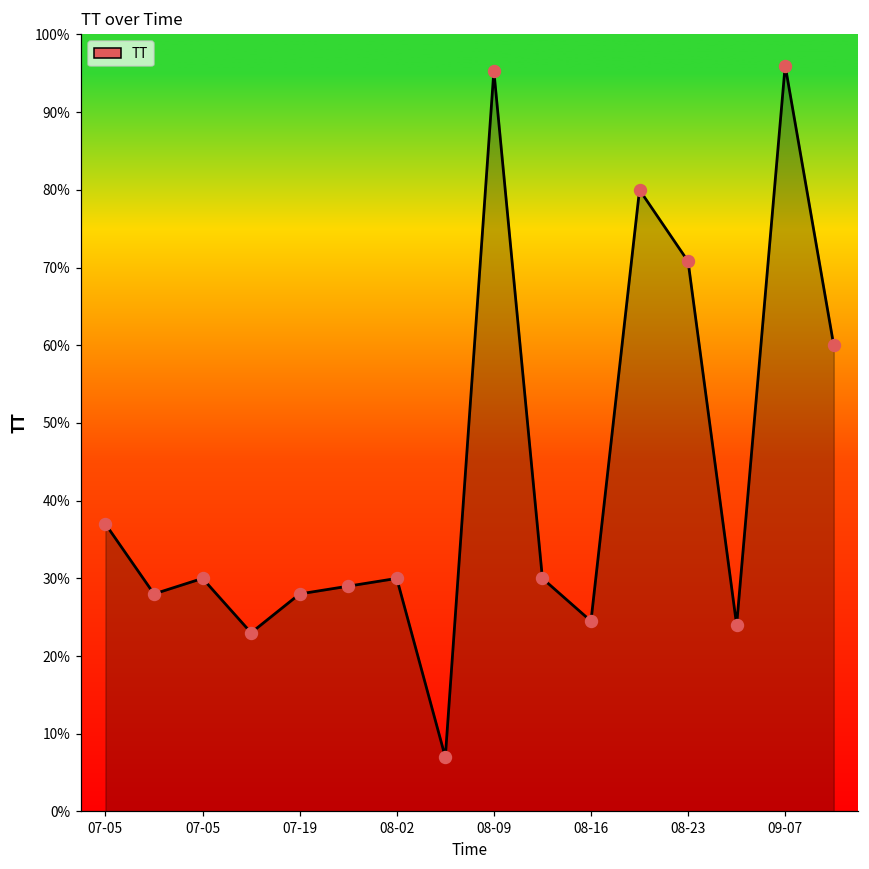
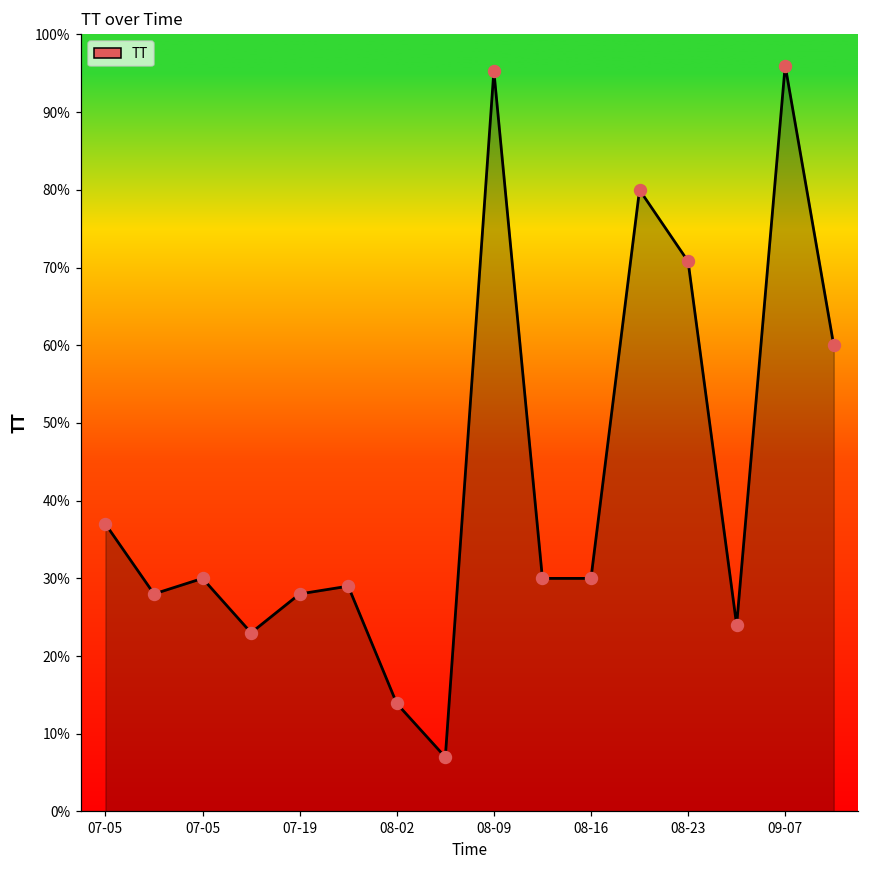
08-02: 30% -> 14%
08-16: 25% -> 30%
